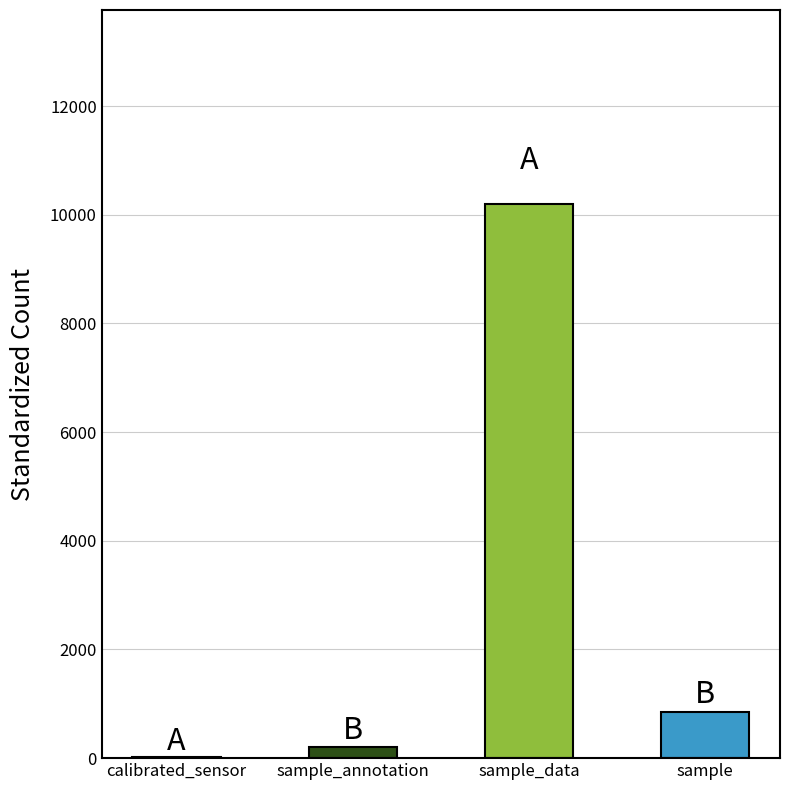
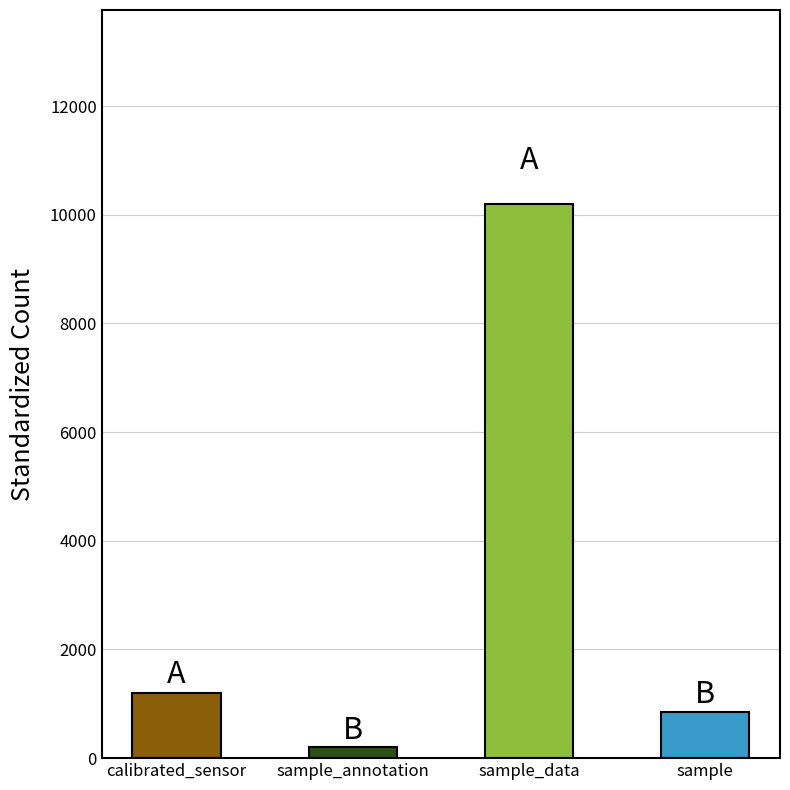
calibrated_sensor: 0 -> 1200
